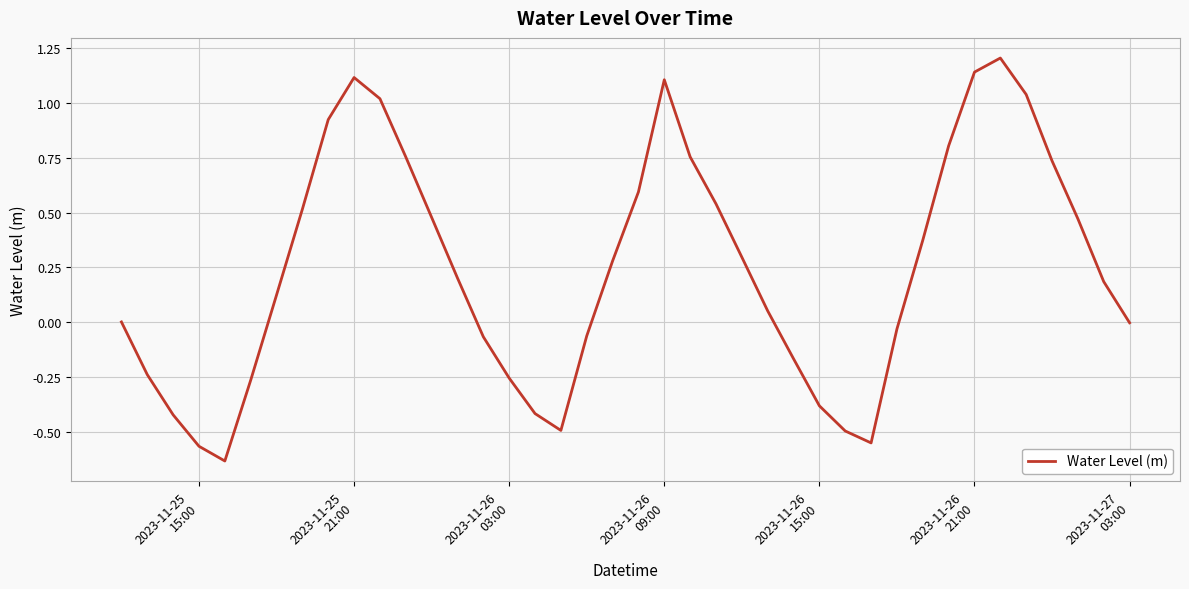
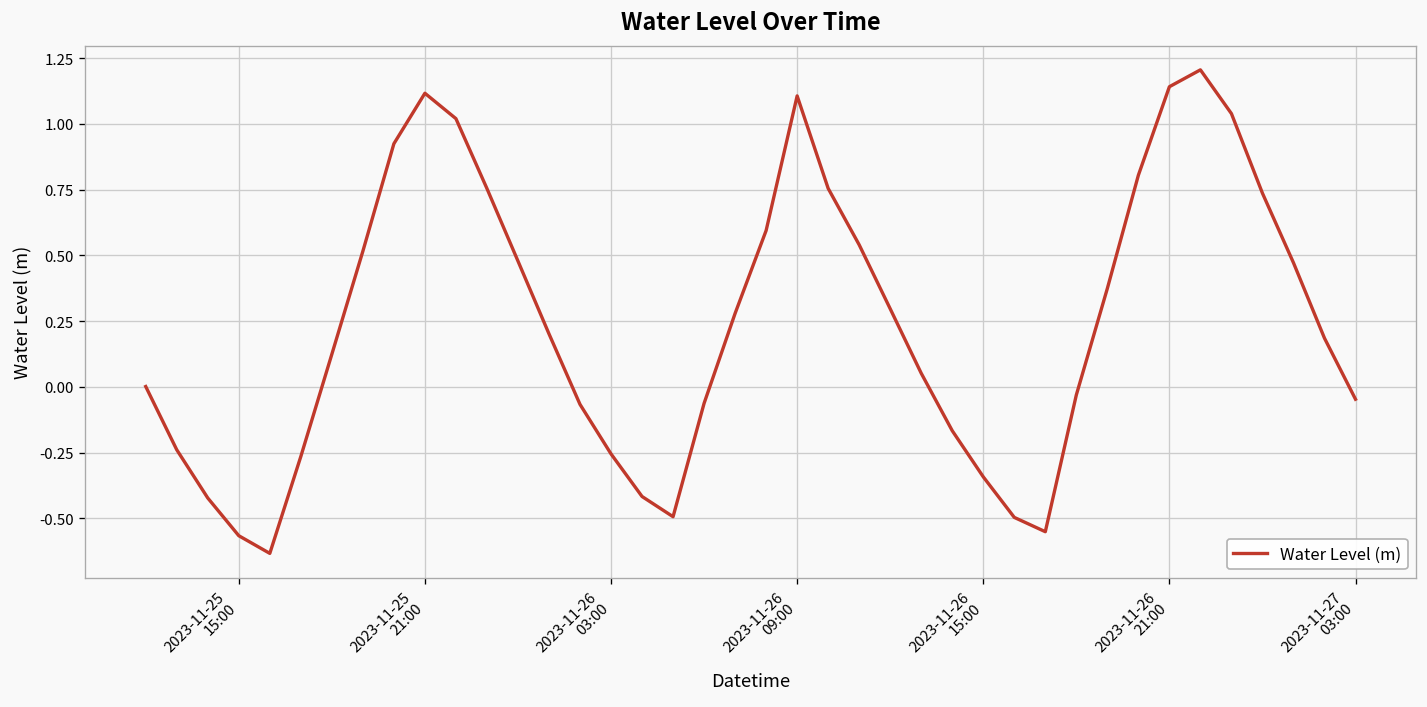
2023-11-26 15:00: -0.38 -> -0.34
2023-11-27 03:00: 0.00 -> -0.05
